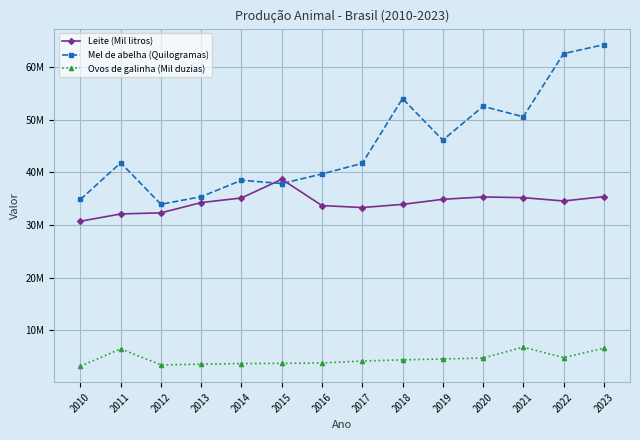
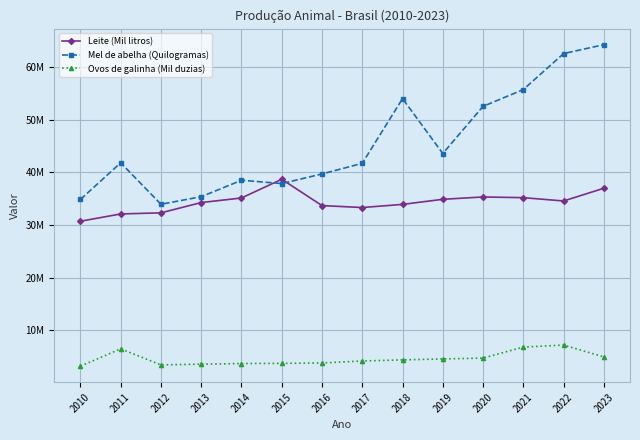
Mel de abelha (Quilogramas), 2019: 46000000 -> 44000000
Mel de abelha (Quilogramas), 2021: 51000000 -> 56000000
Ovos de galinha (Mil duzias), 2022: 5000000 -> 7000000
Leite (Mil litros), 2023: 35000000 -> 37000000
Ovos de galinha (Mil duzias), 2023: 7000000 -> 5000000
